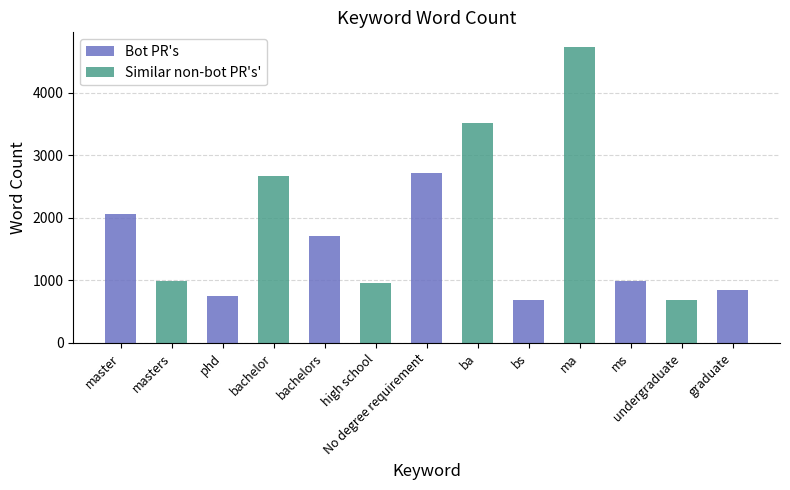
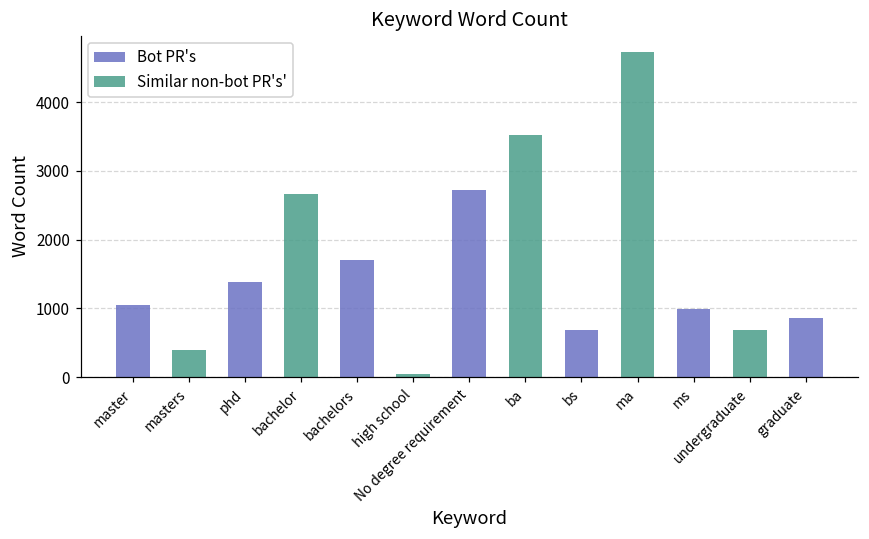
Bot PR's, master: 2100 -> 1100
Similar non-bot PR's', masters: 1000 -> 400
Bot PR's, phd: 700 -> 1400
Similar non-bot PR's', high school: 1000 -> 0
